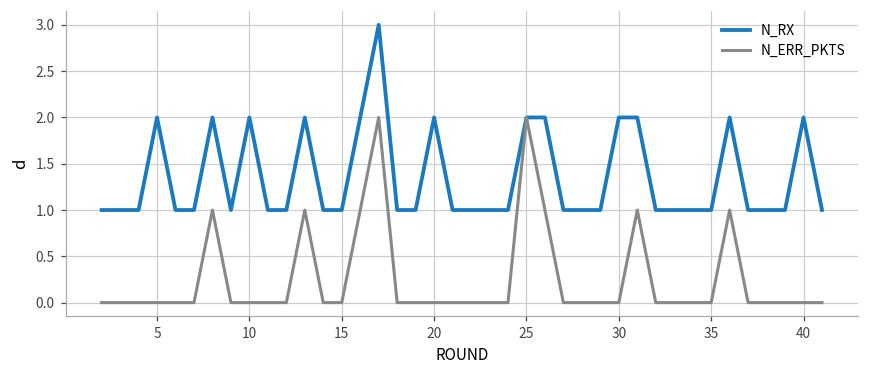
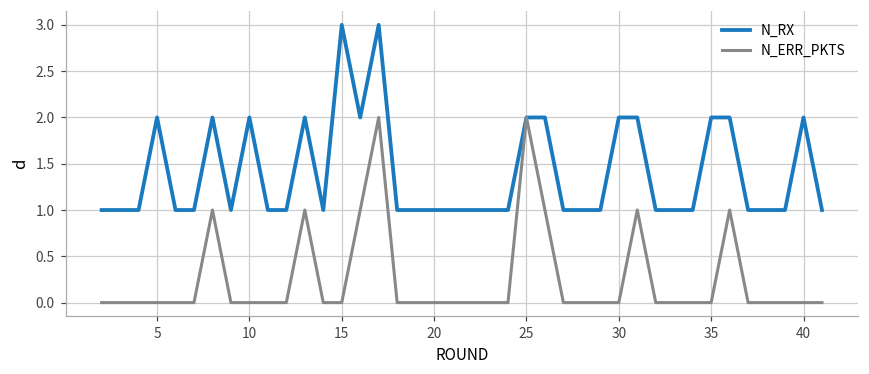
N_RX, 15: 1 -> 3
N_RX, 20: 2 -> 1
N_RX, 35: 1 -> 2
